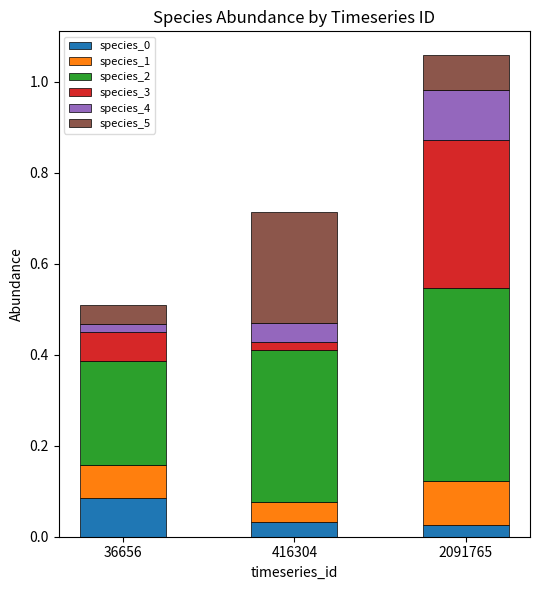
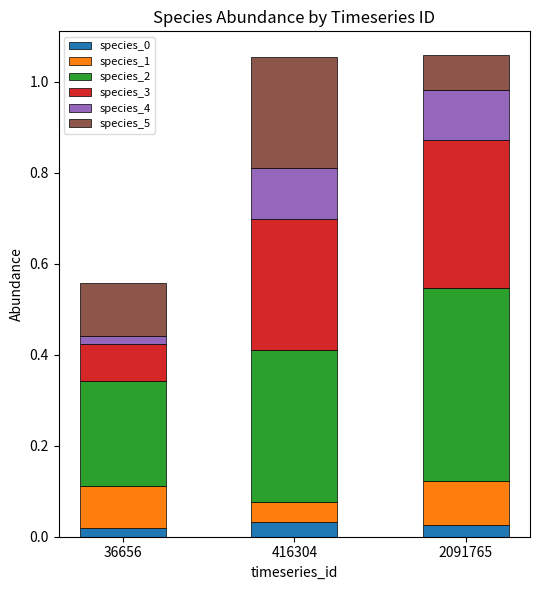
species_0, 36656: 0.08 -> 0.02
species_1, 36656: 0.07 -> 0.09
species_3, 36656: 0.06 -> 0.08
species_5, 36656: 0.04 -> 0.12
species_3, 416304: 0.02 -> 0.29
species_4, 416304: 0.04 -> 0.11
